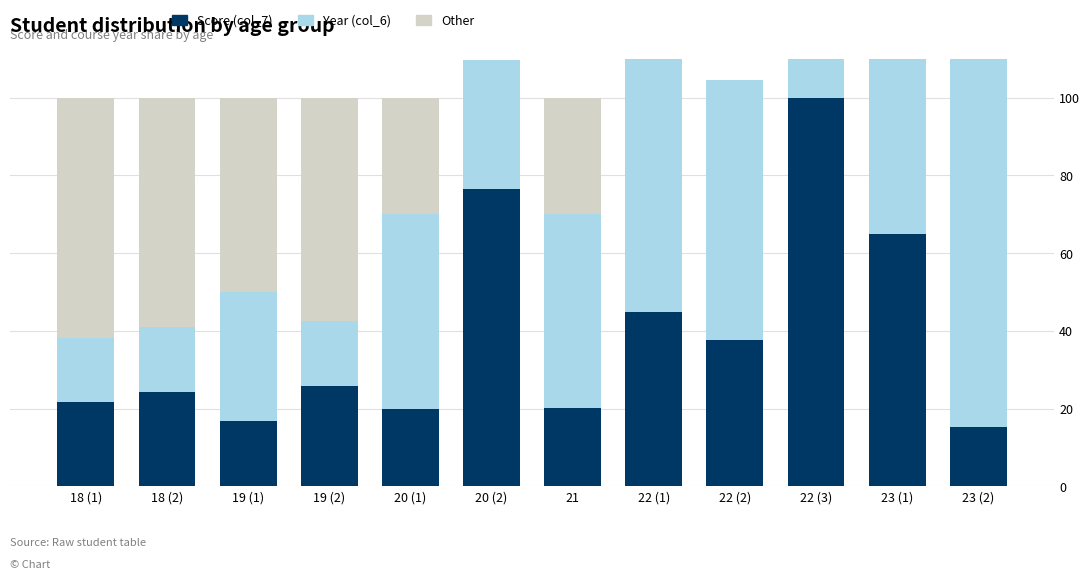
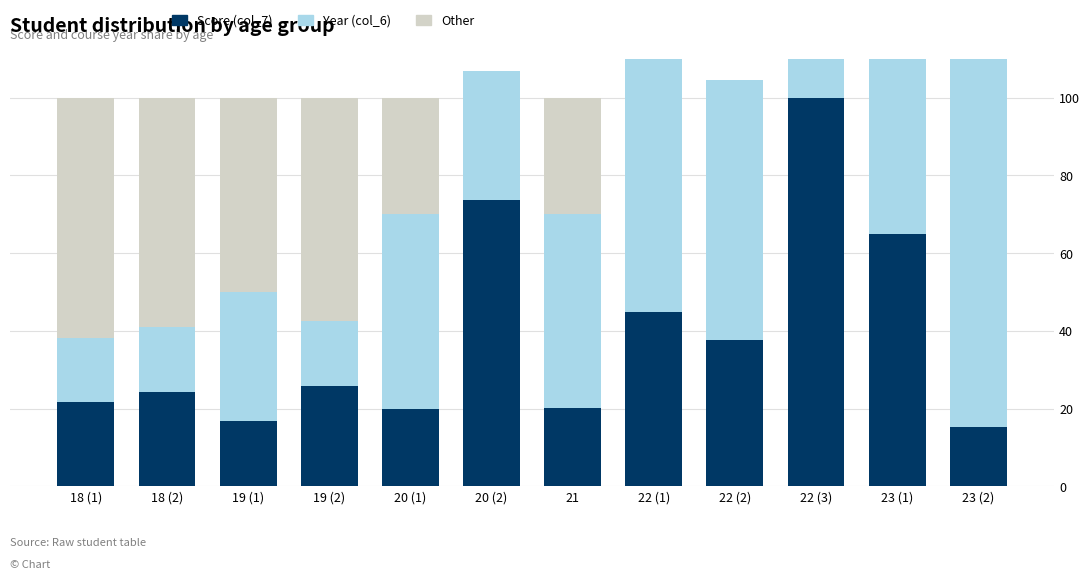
Score (col_7), 20 (2): 76 -> 74
